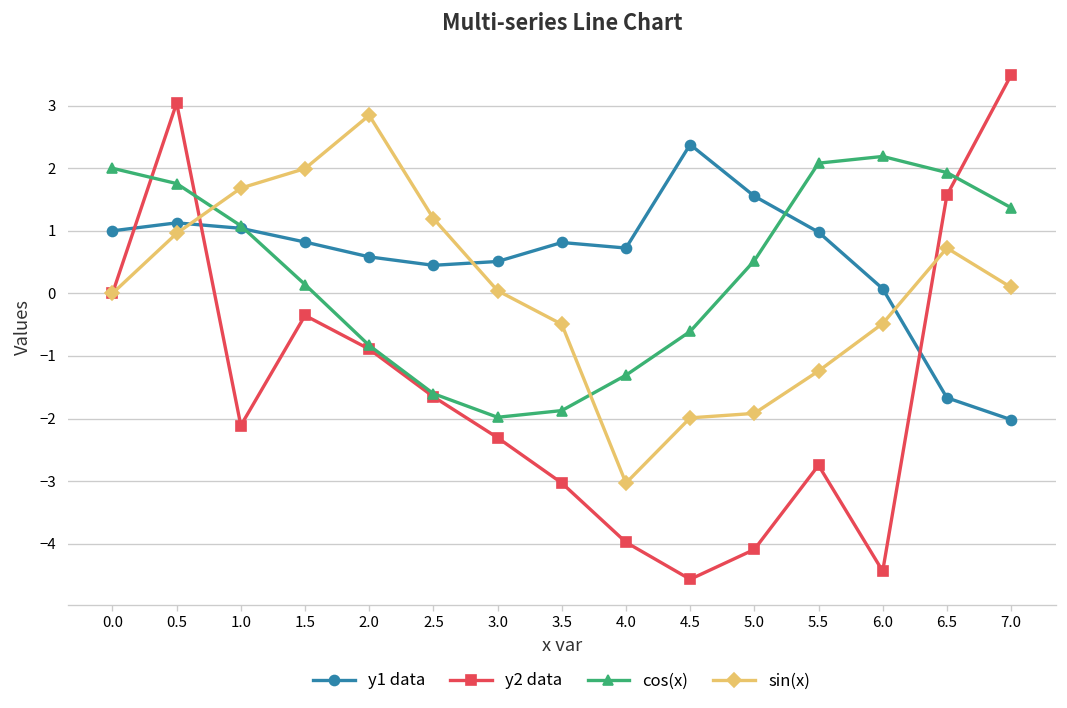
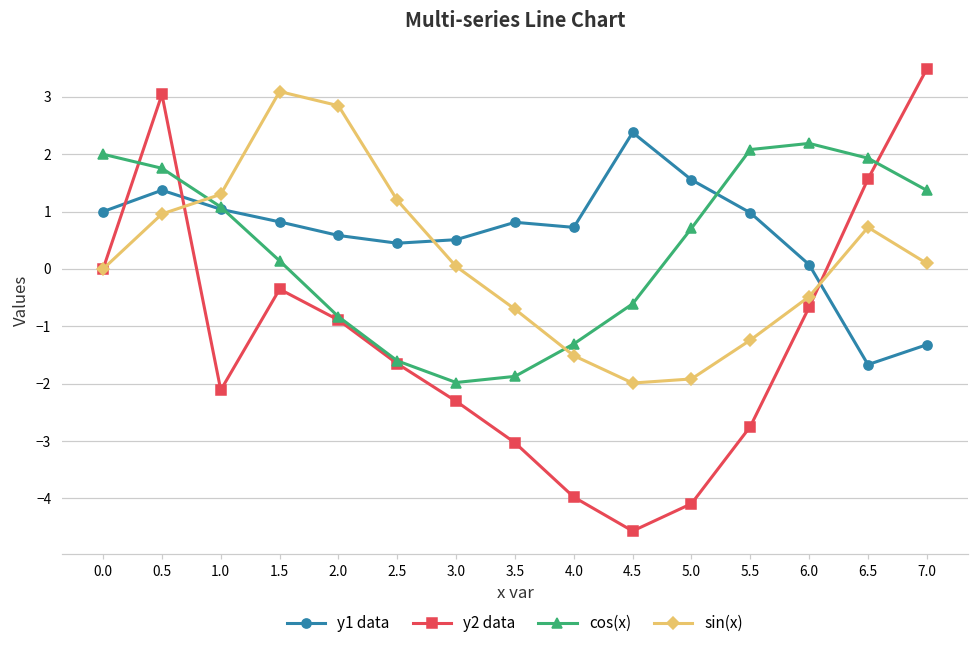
y1 data, 0.5: 1.1 -> 1.4
sin(x), 1.0: 1.7 -> 1.3
sin(x), 1.5: 2.0 -> 3.1
sin(x), 3.5: -0.5 -> -0.7
sin(x), 4.0: -3.0 -> -1.5
cos(x), 5.0: 0.5 -> 0.7
y2 data, 6.0: -4.4 -> -0.7
y1 data, 7.0: -2.0 -> -1.3
